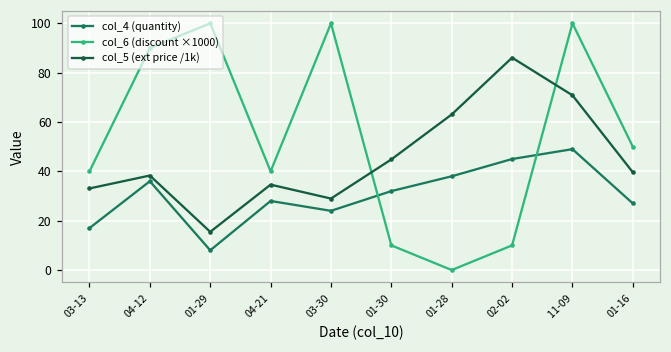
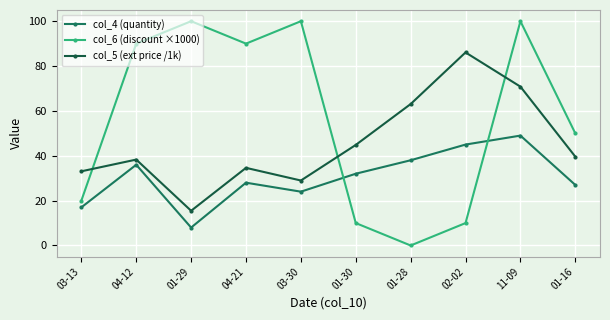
col_6 (discount ×1000), 03-13: 40 -> 20
col_6 (discount ×1000), 04-21: 40 -> 90
